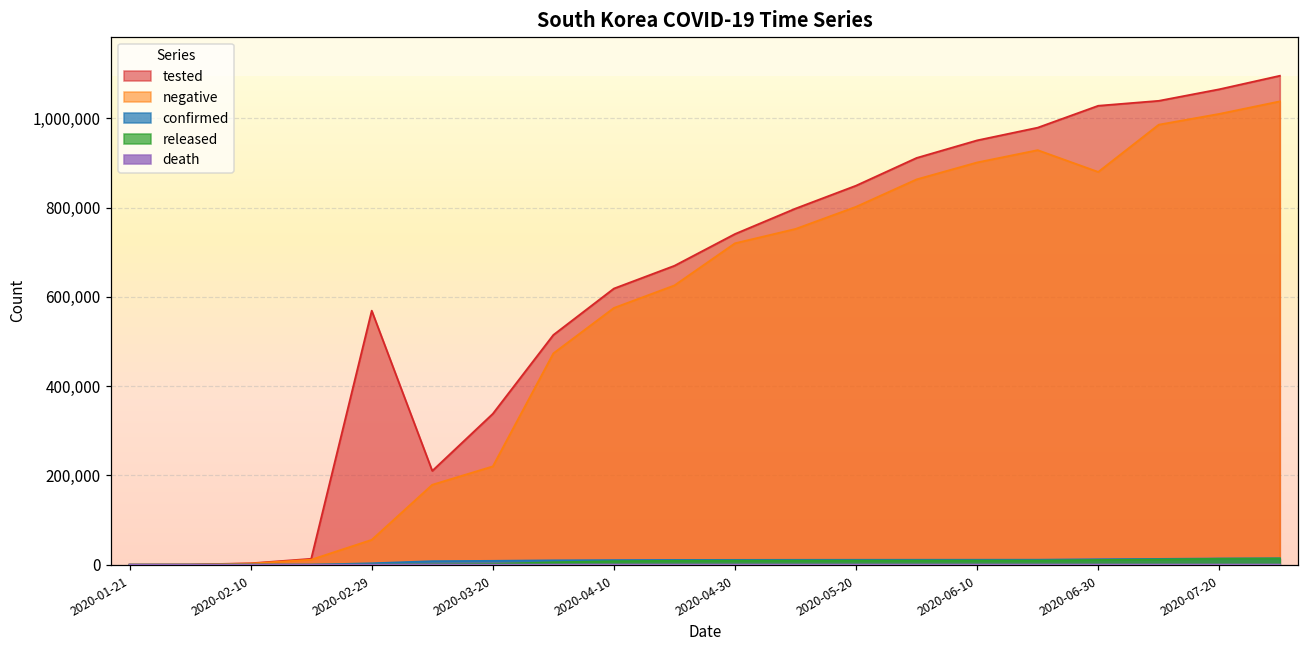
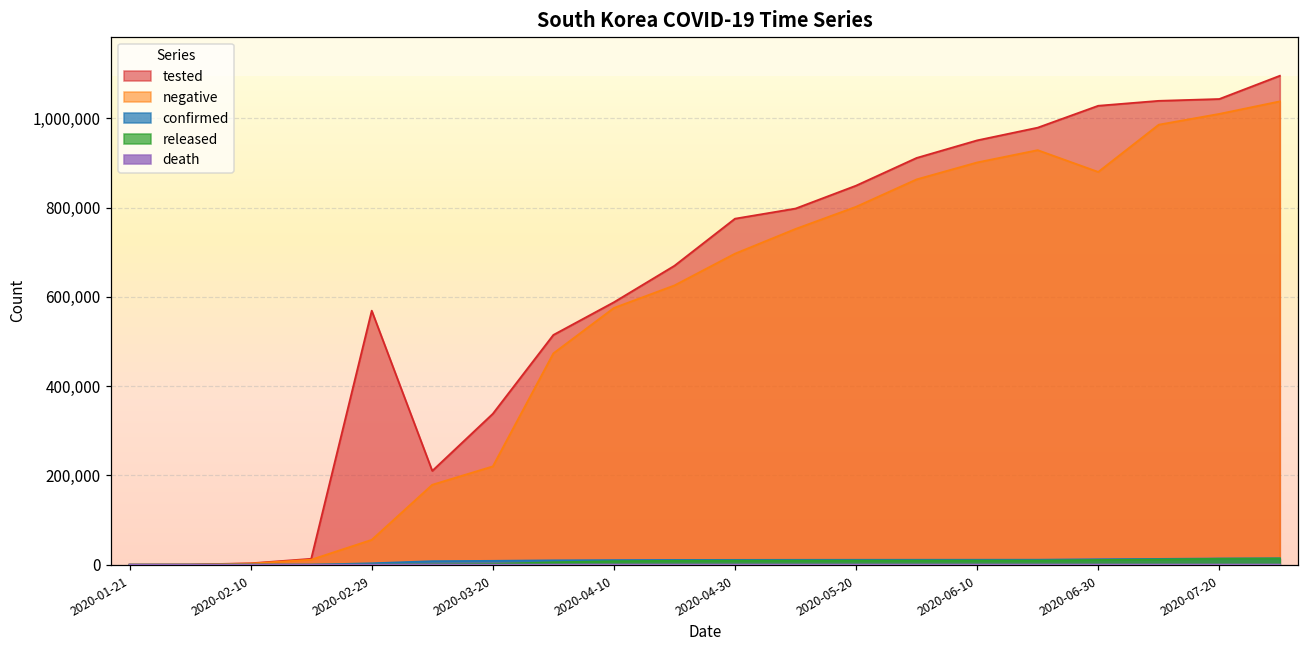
tested, 2020-04-10: 620,000 -> 590,000
tested, 2020-04-30: 740,000 -> 780,000
negative, 2020-04-30: 720,000 -> 700,000
tested, 2020-07-20: 1,060,000 -> 1,040,000
